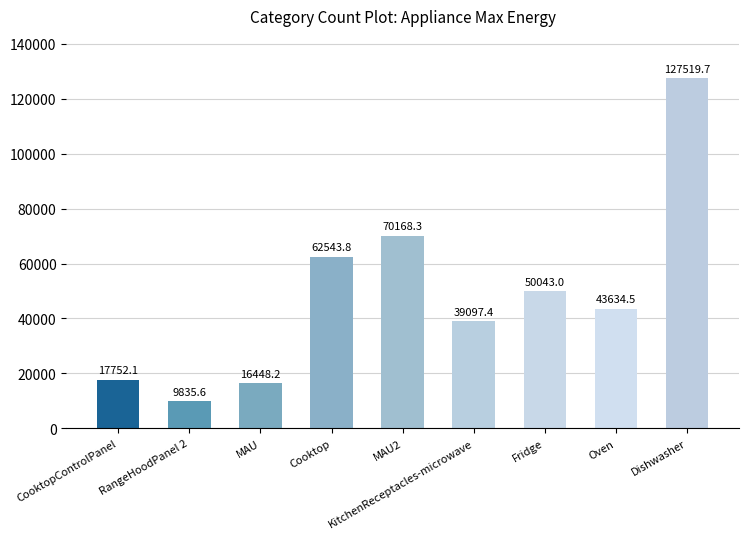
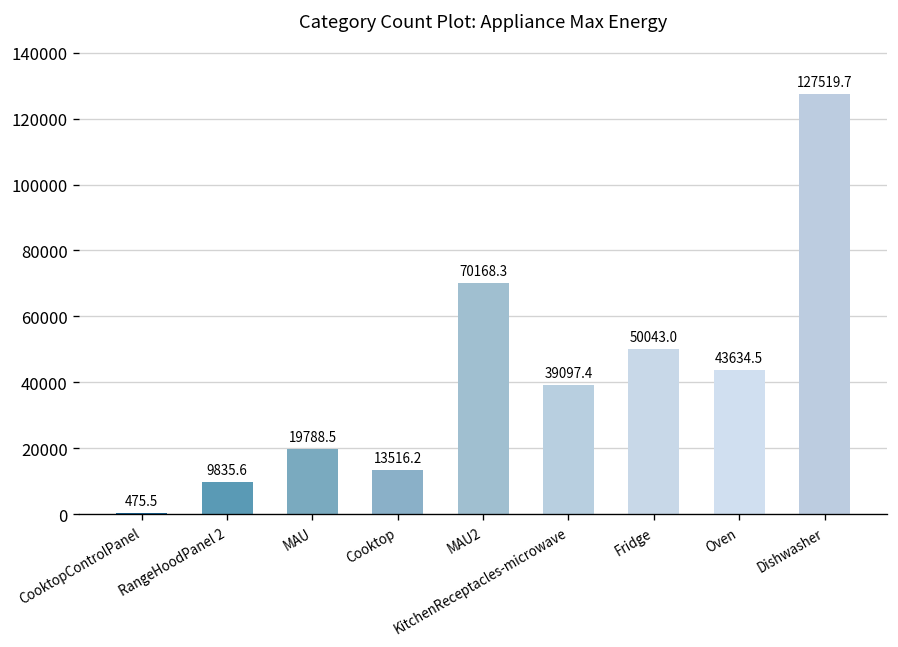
CooktopControlPanel: 17752.1 -> 475.5
MAU: 16448.2 -> 19788.5
Cooktop: 62543.8 -> 13516.2
